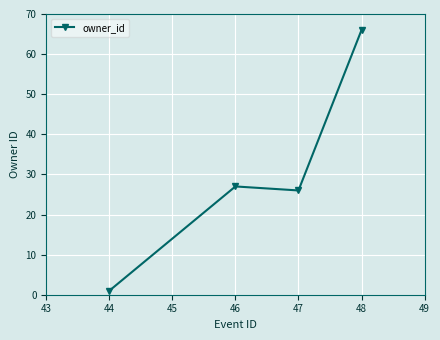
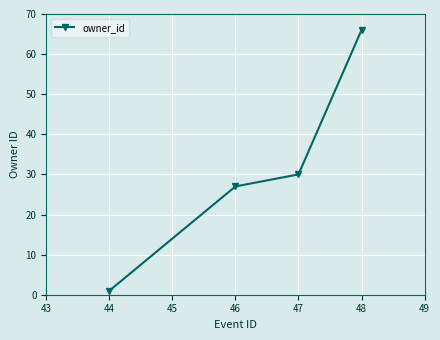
47: 26 -> 30
